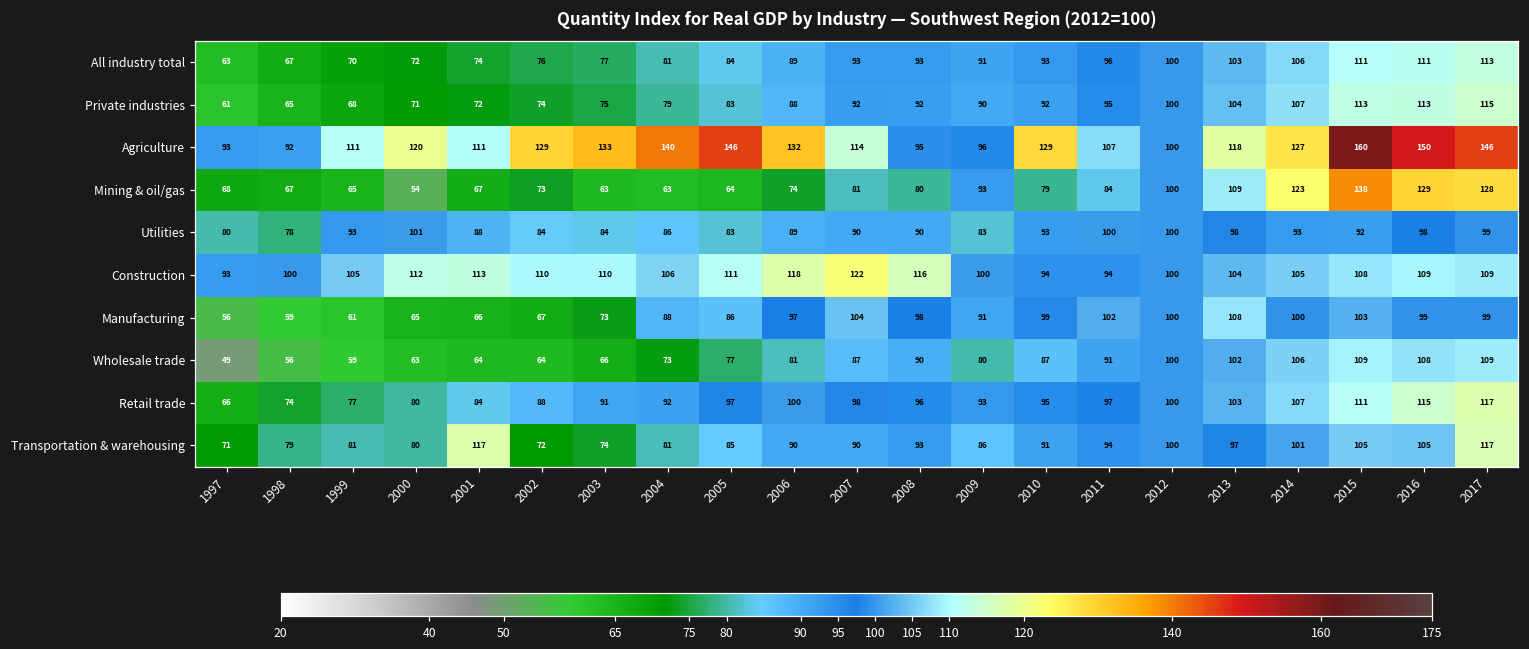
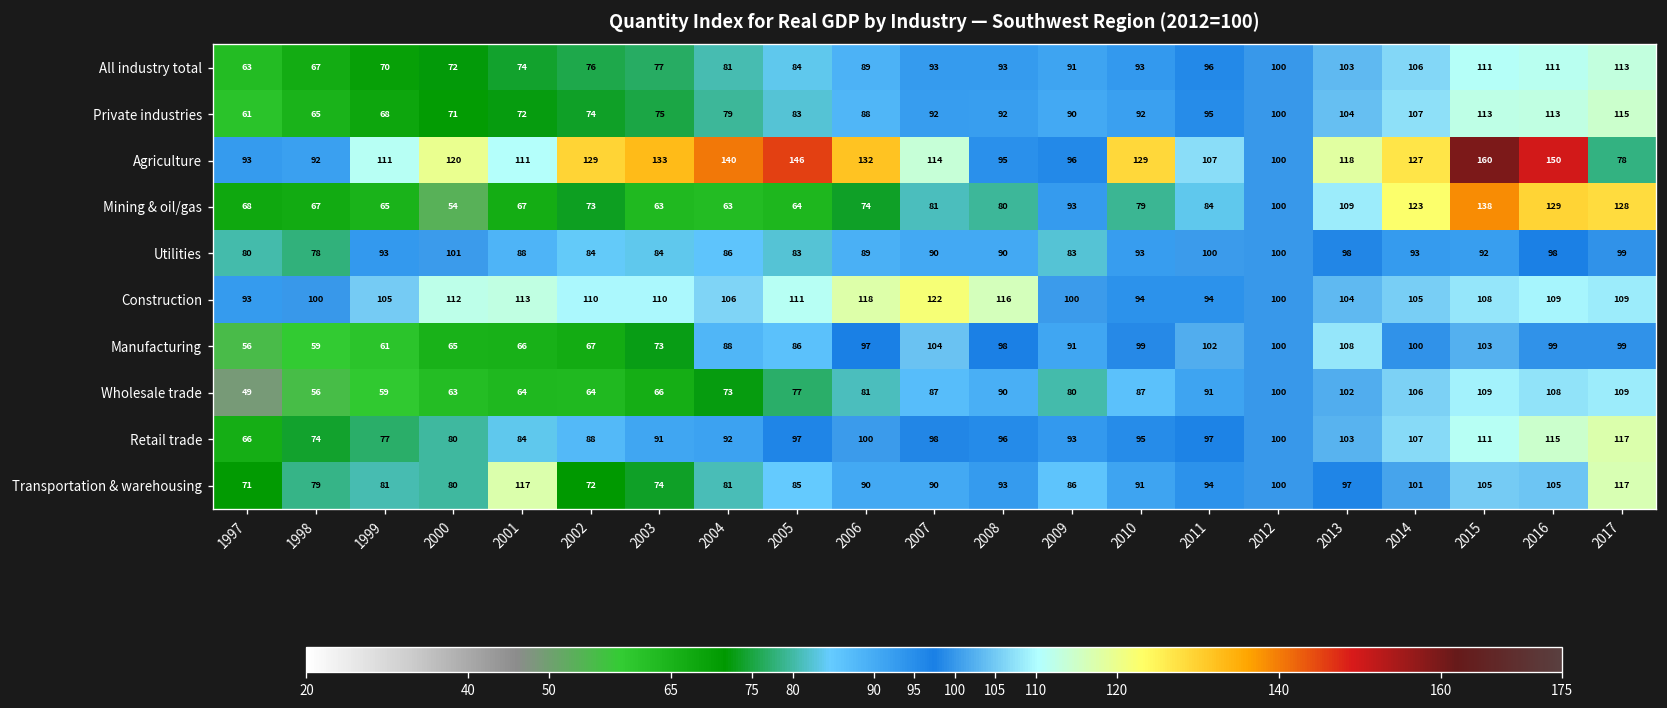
Agriculture, 2017: 146 -> 78
